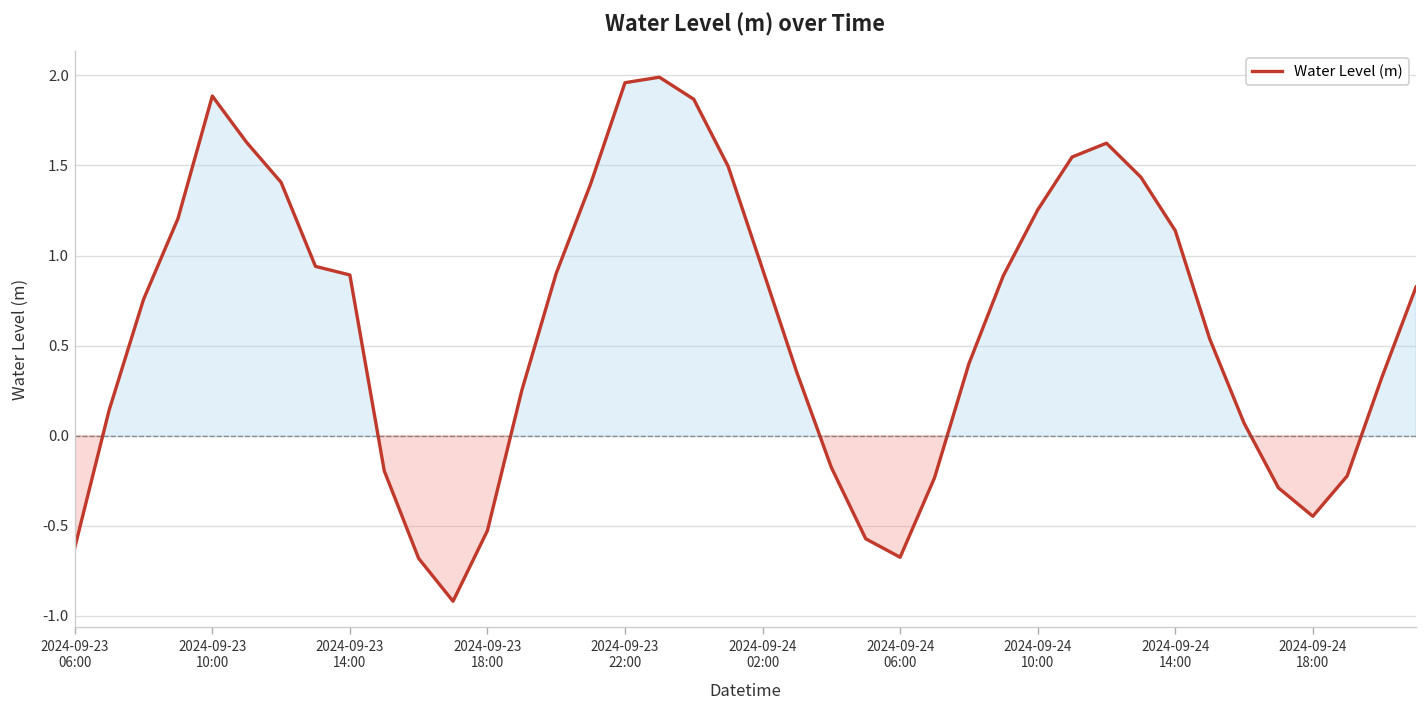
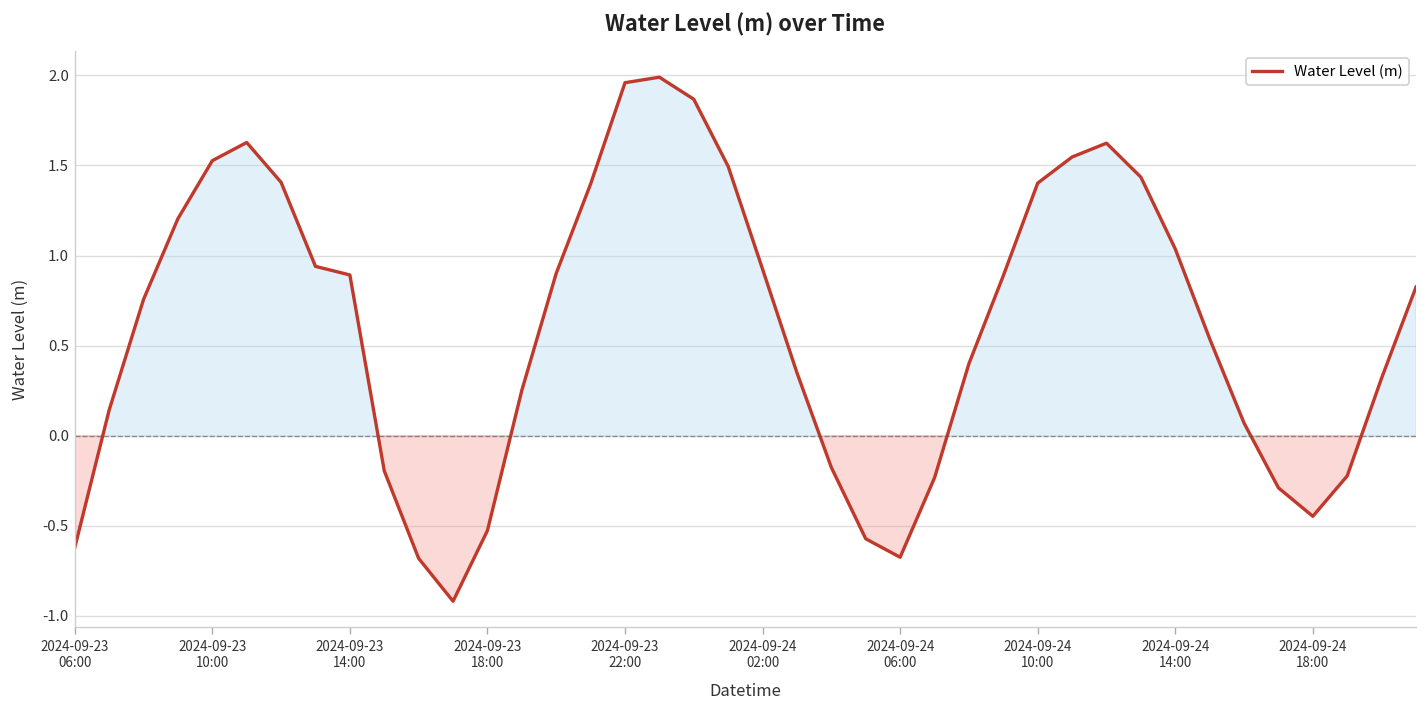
2024-09-23 10:00: 1.89 -> 1.53
2024-09-24 10:00: 1.25 -> 1.40
2024-09-24 14:00: 1.14 -> 1.04
